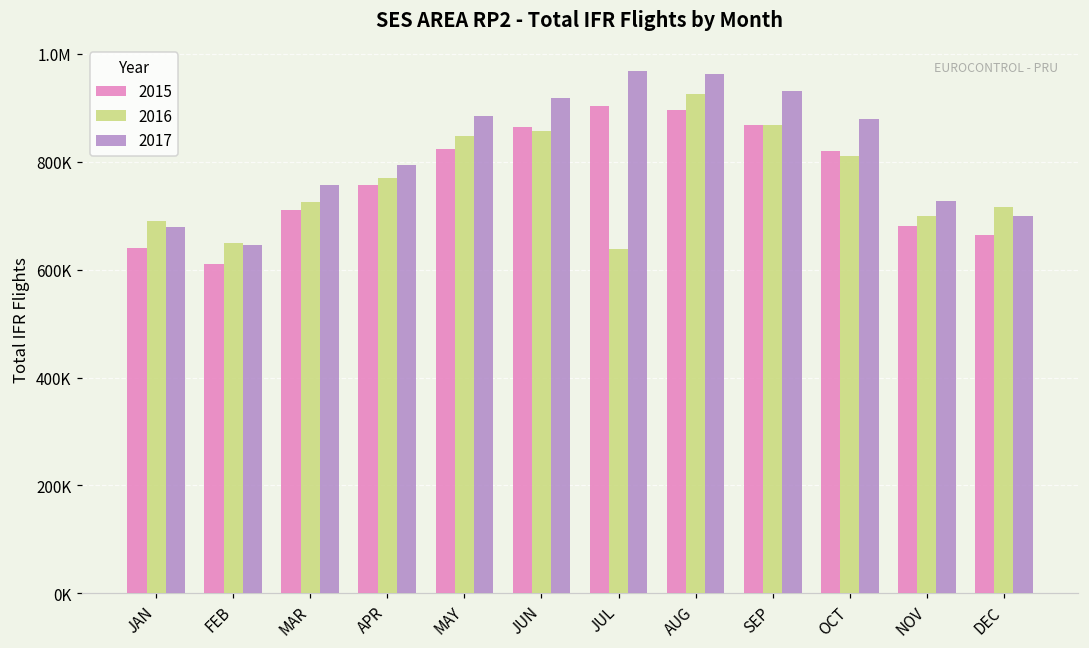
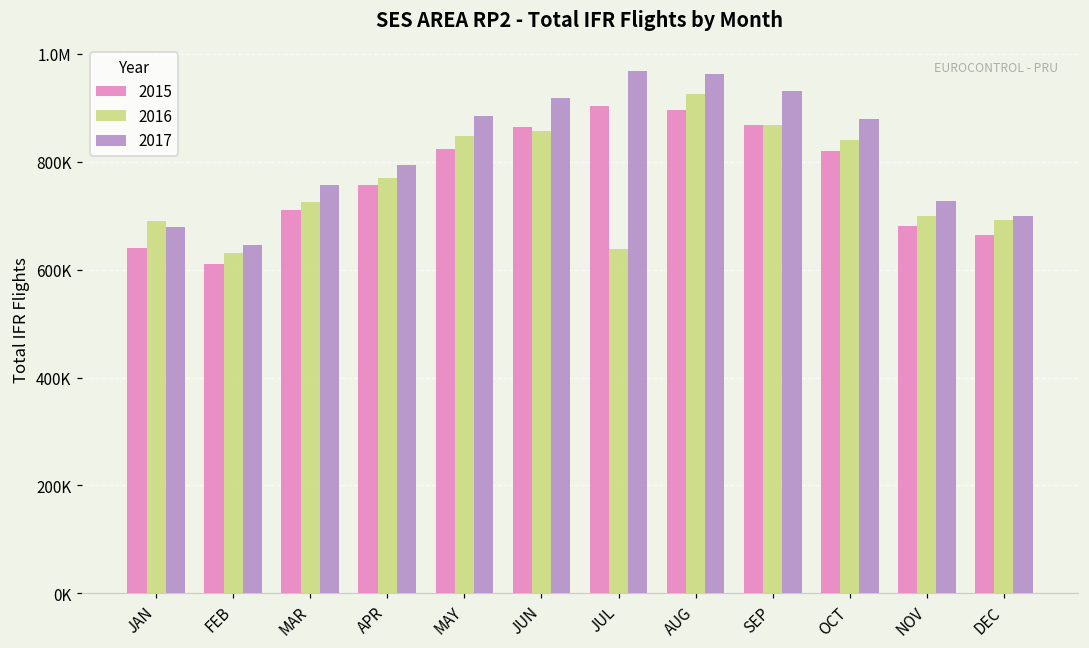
2016, FEB: 650000 -> 630000
2016, OCT: 810000 -> 840000
2016, DEC: 720000 -> 690000
